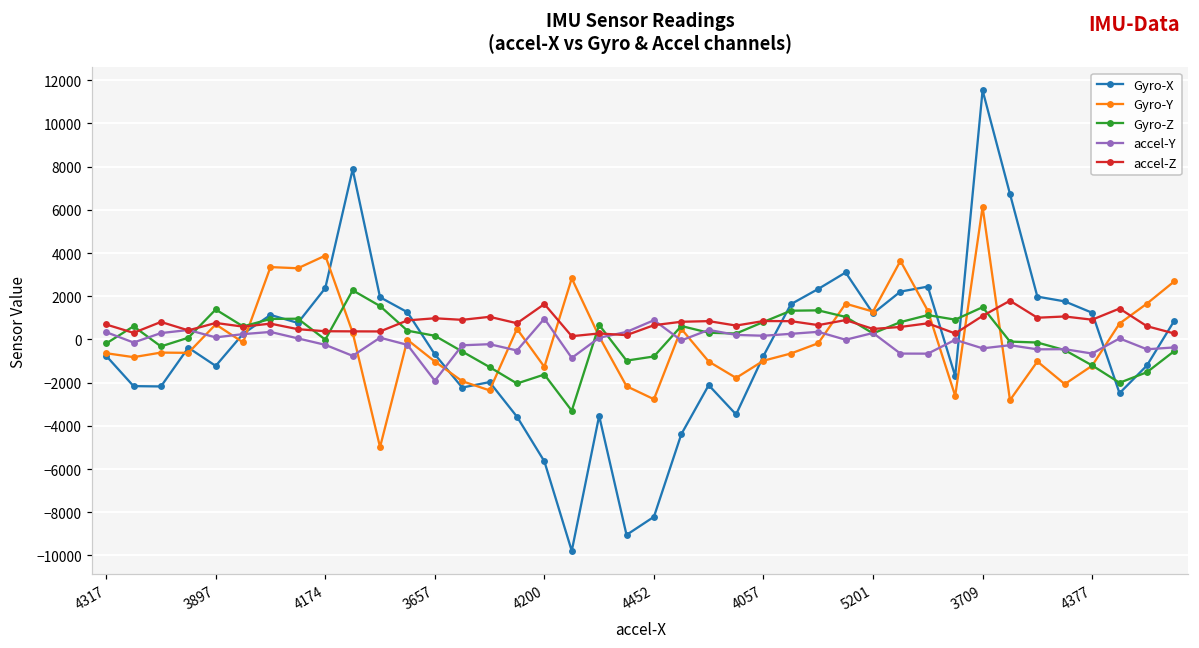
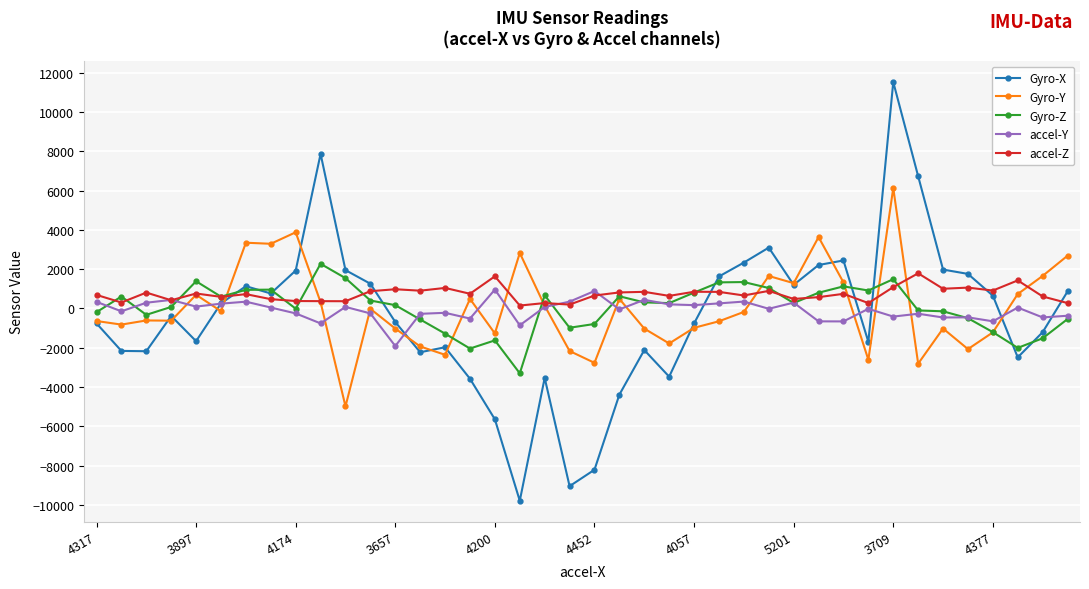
Gyro-X, 3897: -1200 -> -1700
Gyro-X, 4174: 2400 -> 1900
Gyro-X, 4377: 1200 -> 700
